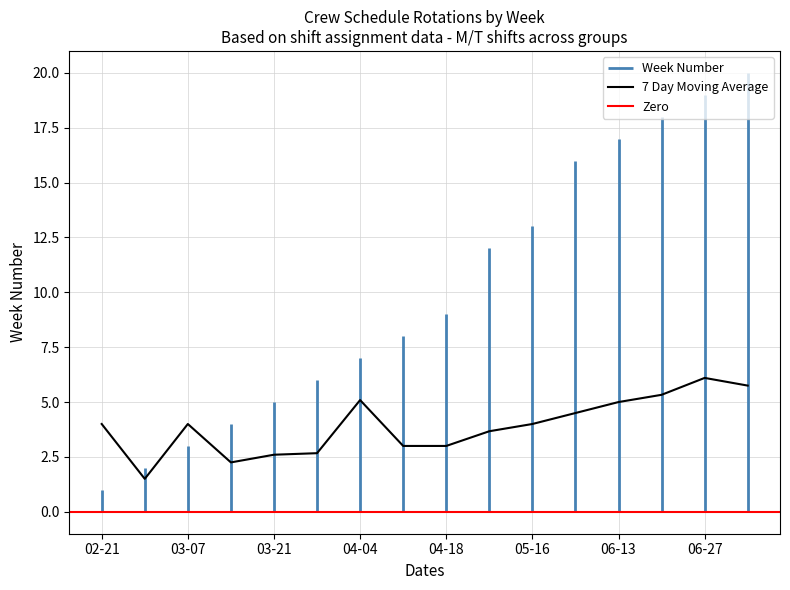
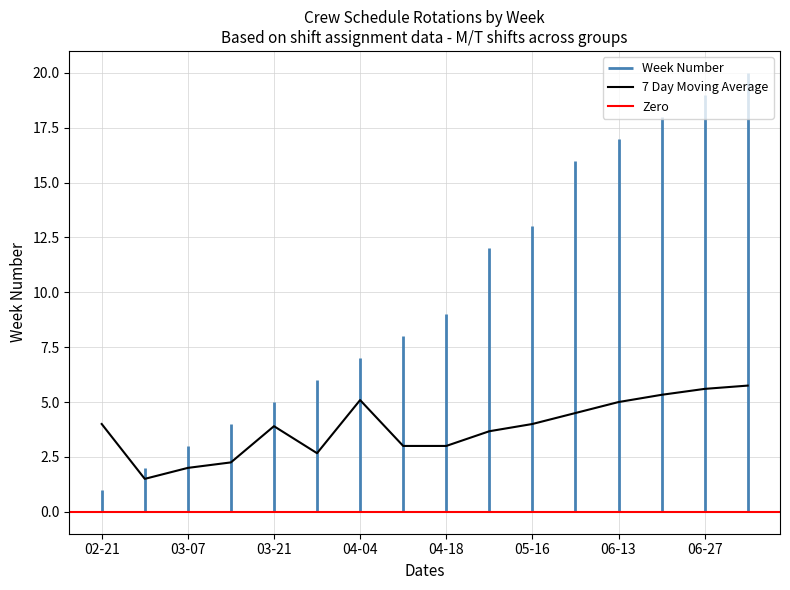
7 Day Moving Average, 03-07: 4 -> 2
7 Day Moving Average, 03-21: 2.6 -> 3.9
7 Day Moving Average, 06-27: 6.1 -> 5.6
